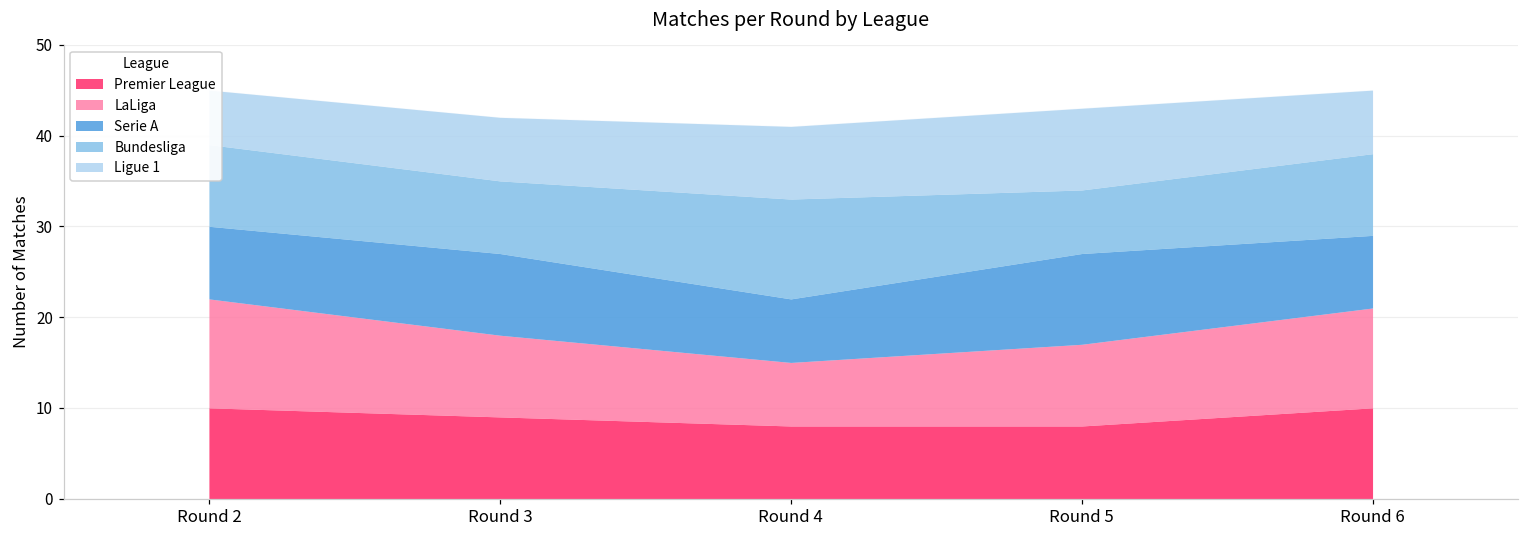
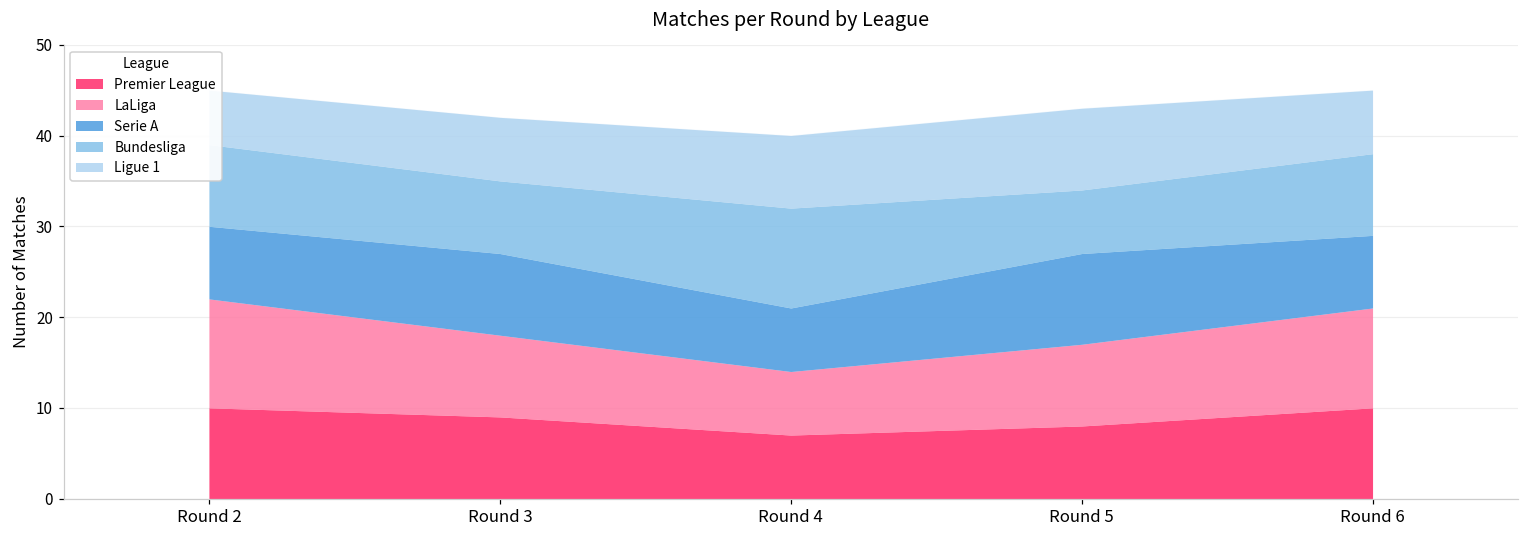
Premier League, Round 4: 8 -> 7
